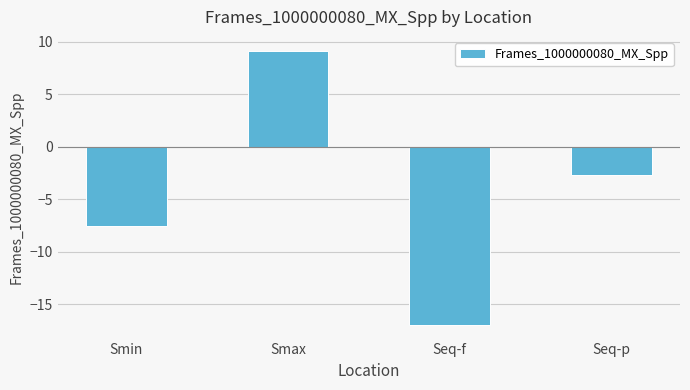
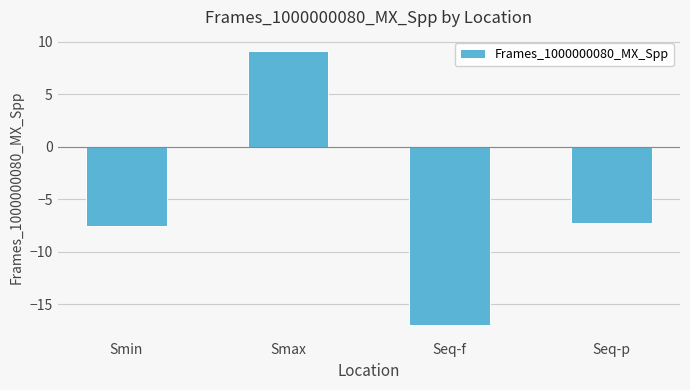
Seq-p: -2.7 -> -7.2
